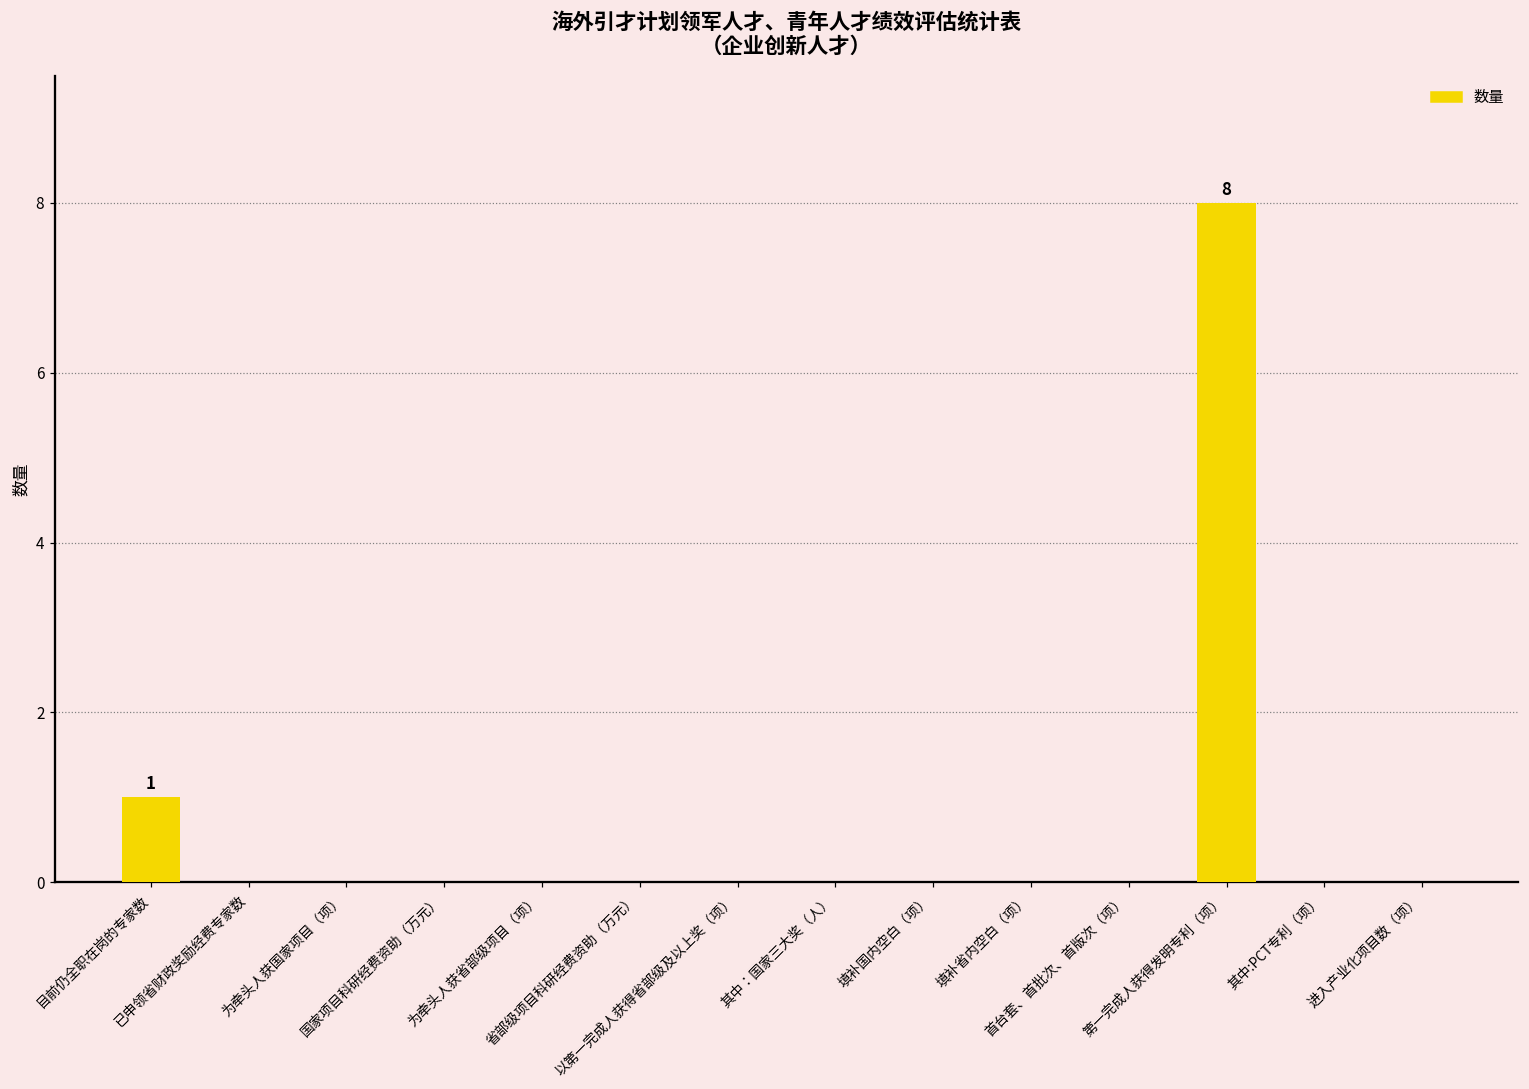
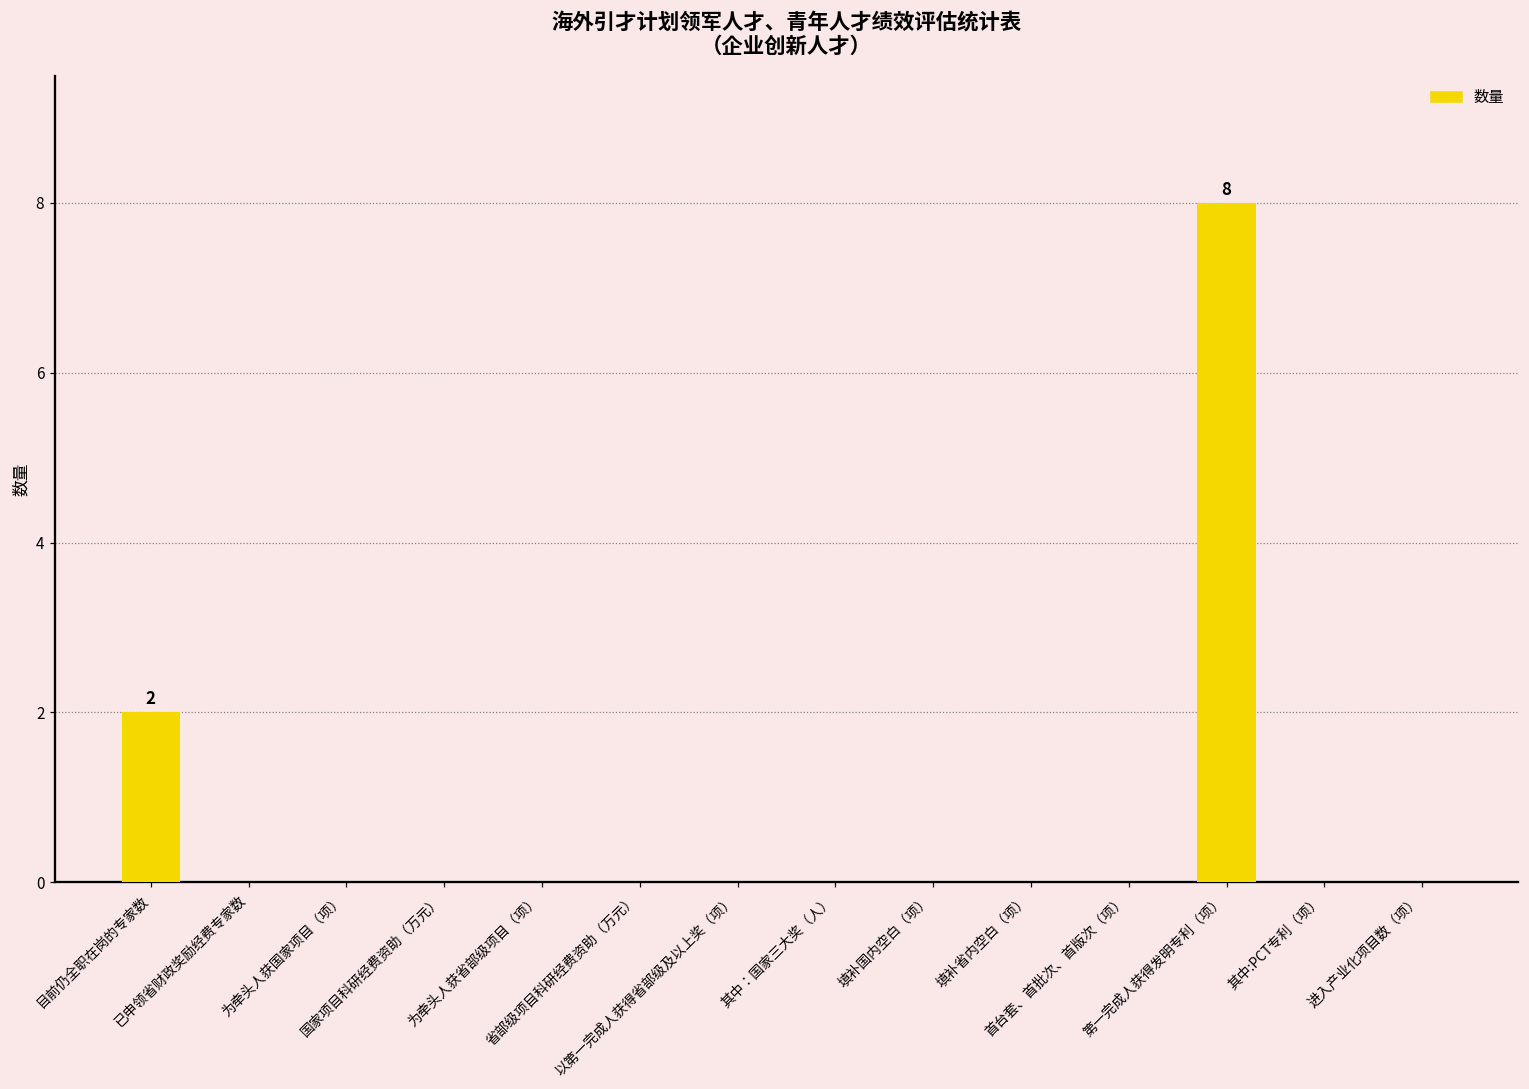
目前仍全职在岗的专家数: 1 -> 2
